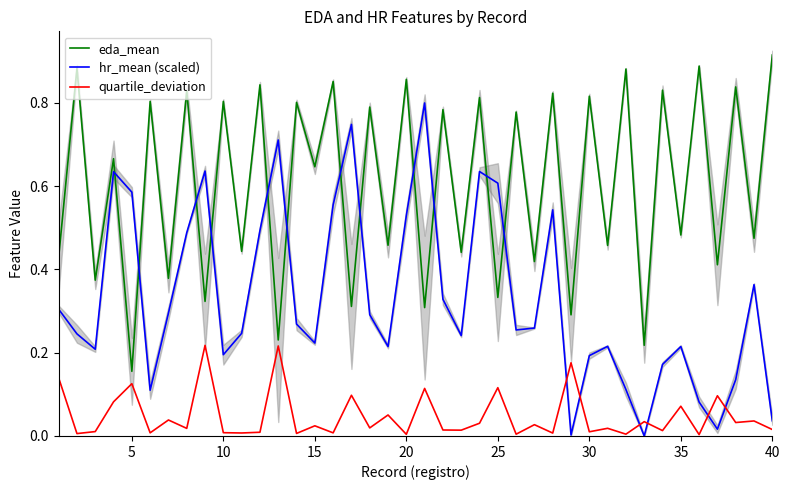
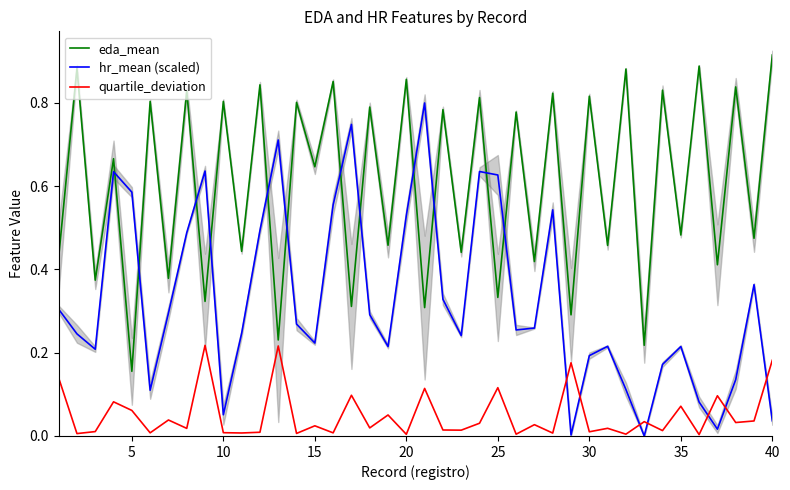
quartile_deviation, 5: 0.13 -> 0.06
hr_mean (scaled), 10: 0.20 -> 0.05
hr_mean (scaled), 25: 0.61 -> 0.63
quartile_deviation, 40: 0.02 -> 0.18
